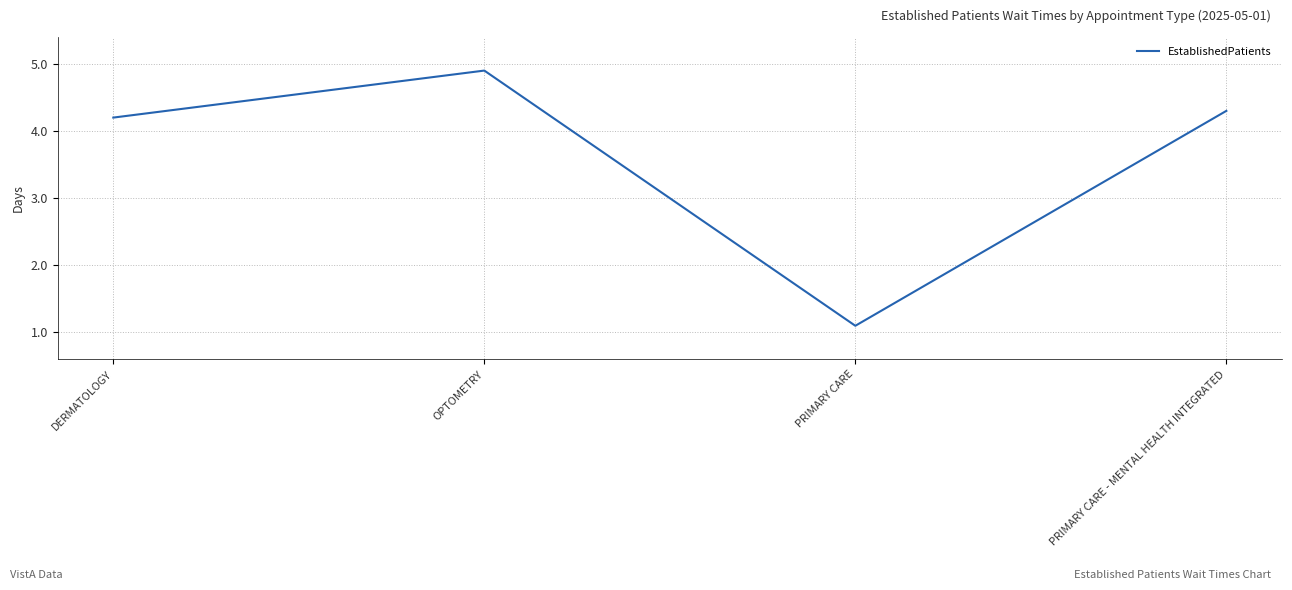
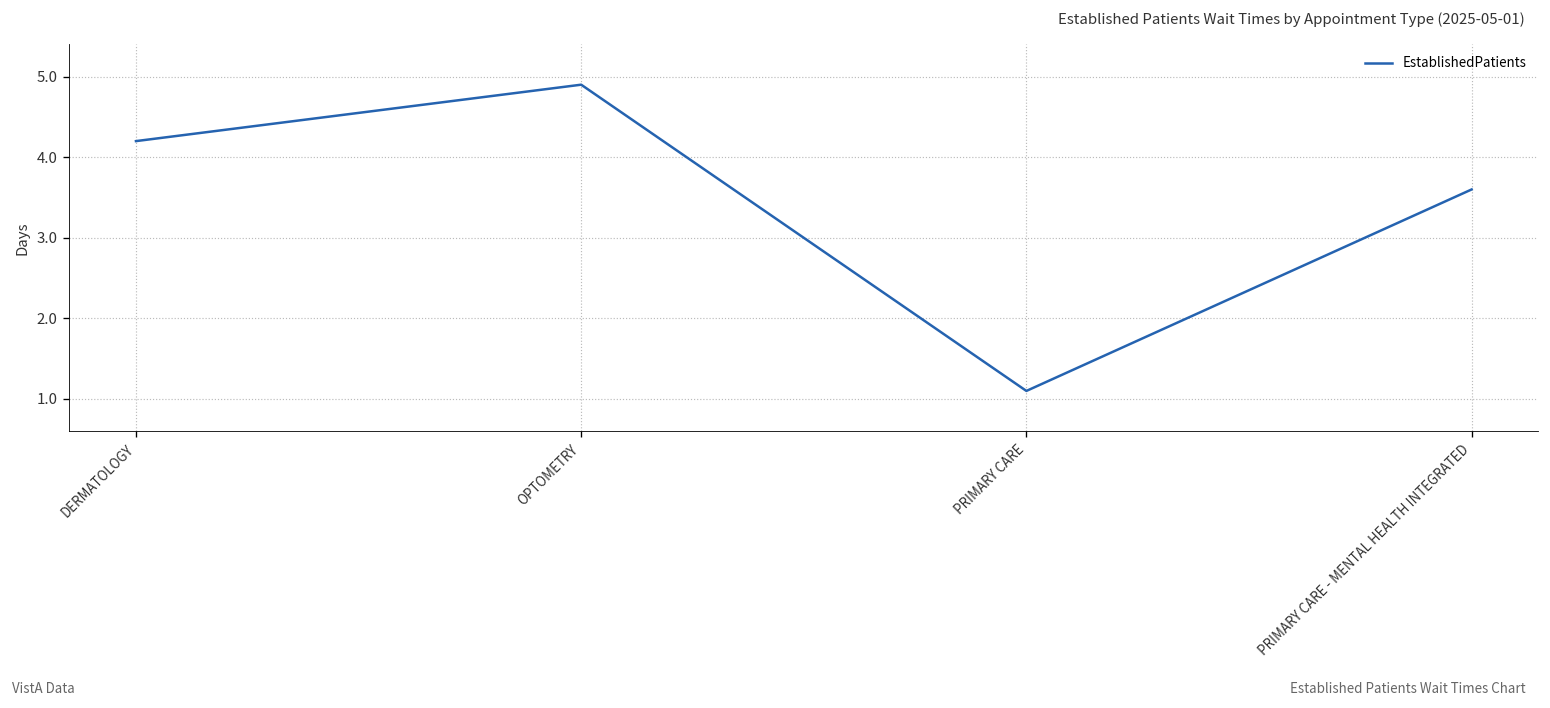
PRIMARY CARE - MENTAL HEALTH INTEGRATED: 4.3 -> 3.6
